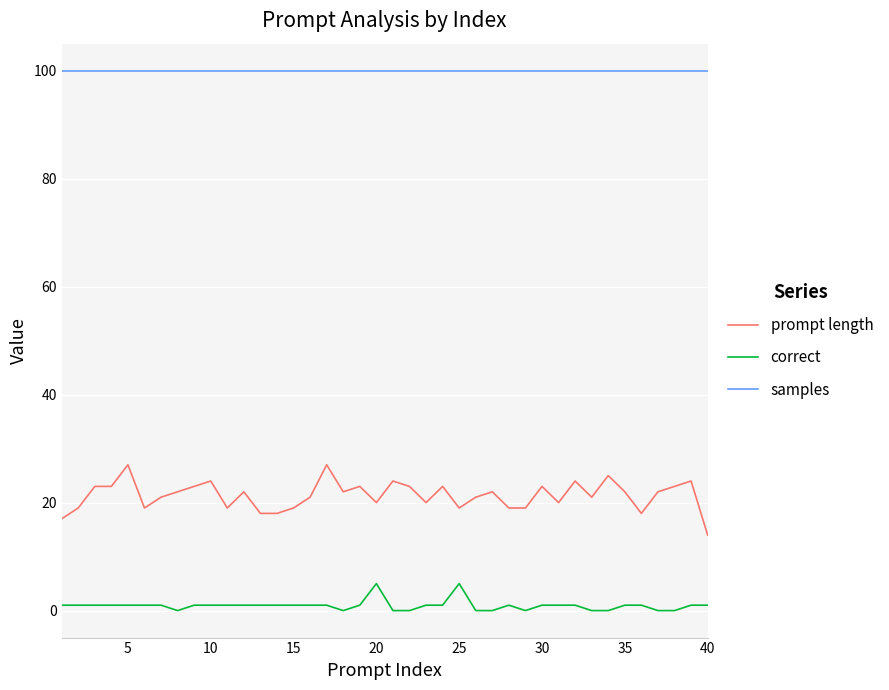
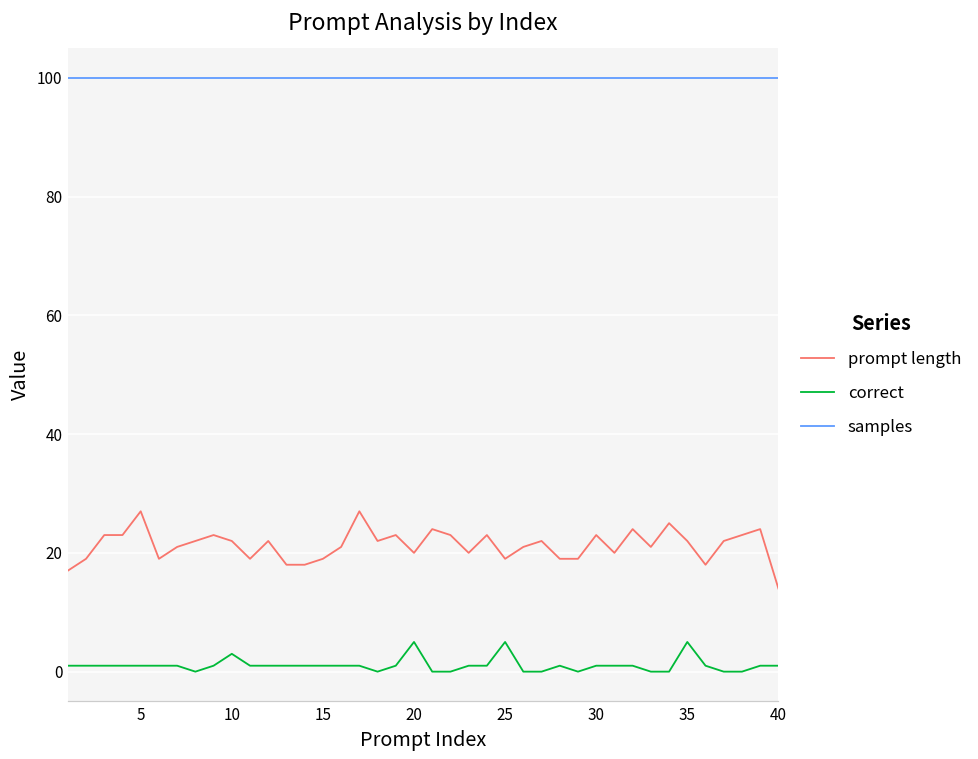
prompt length, 10: 24 -> 22
correct, 10: 1 -> 3
correct, 35: 1 -> 5
